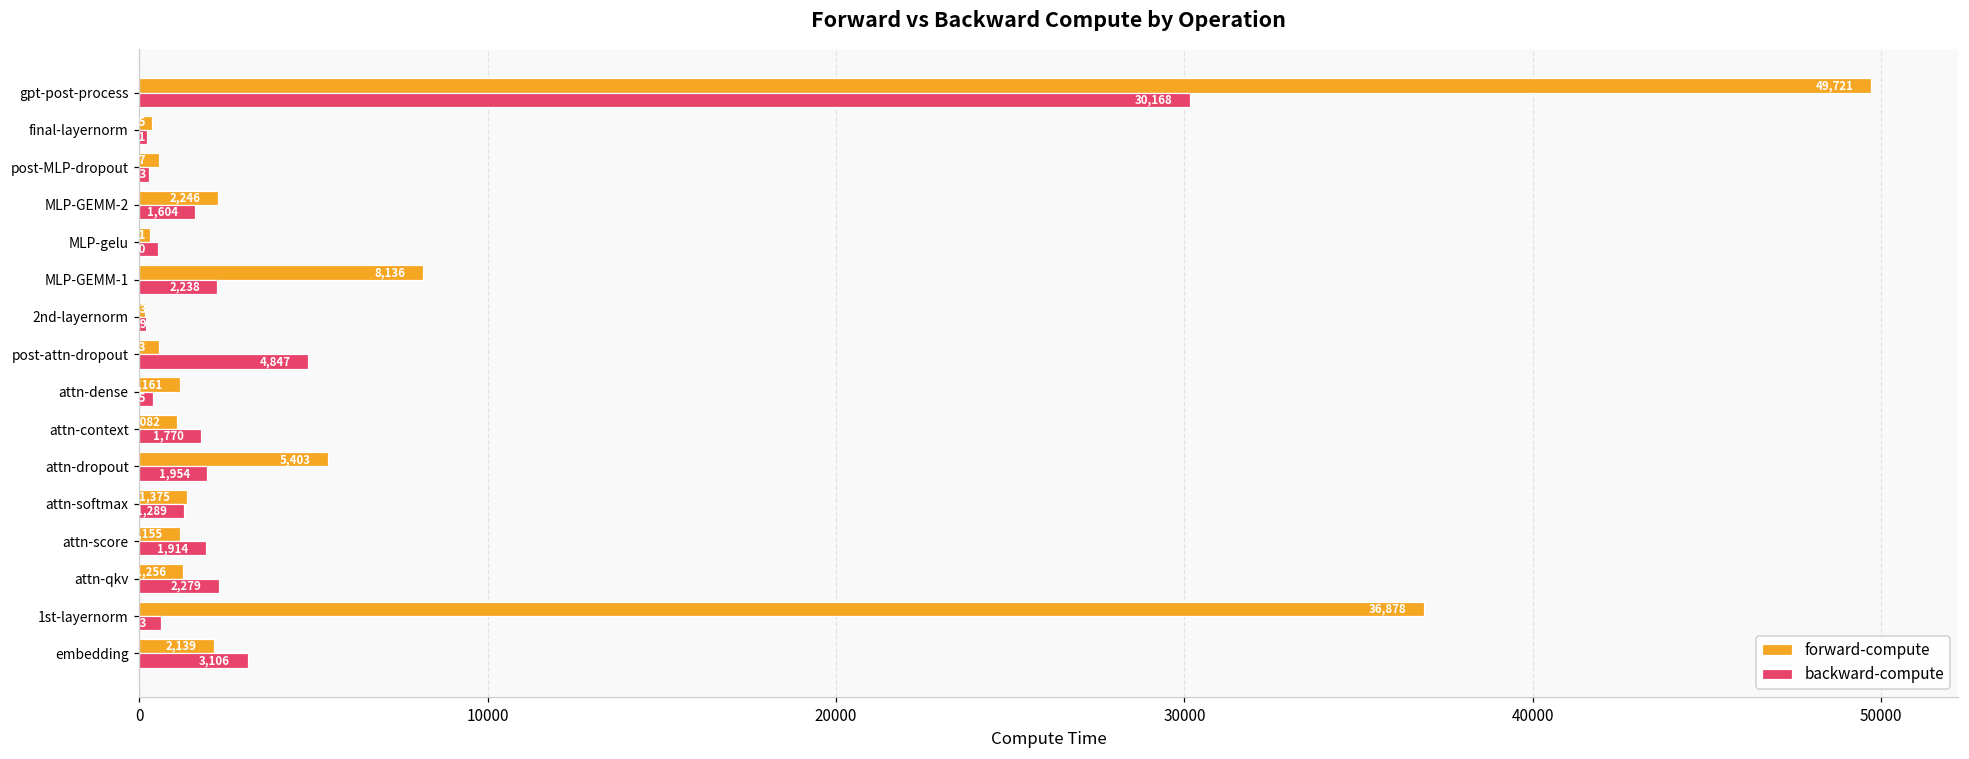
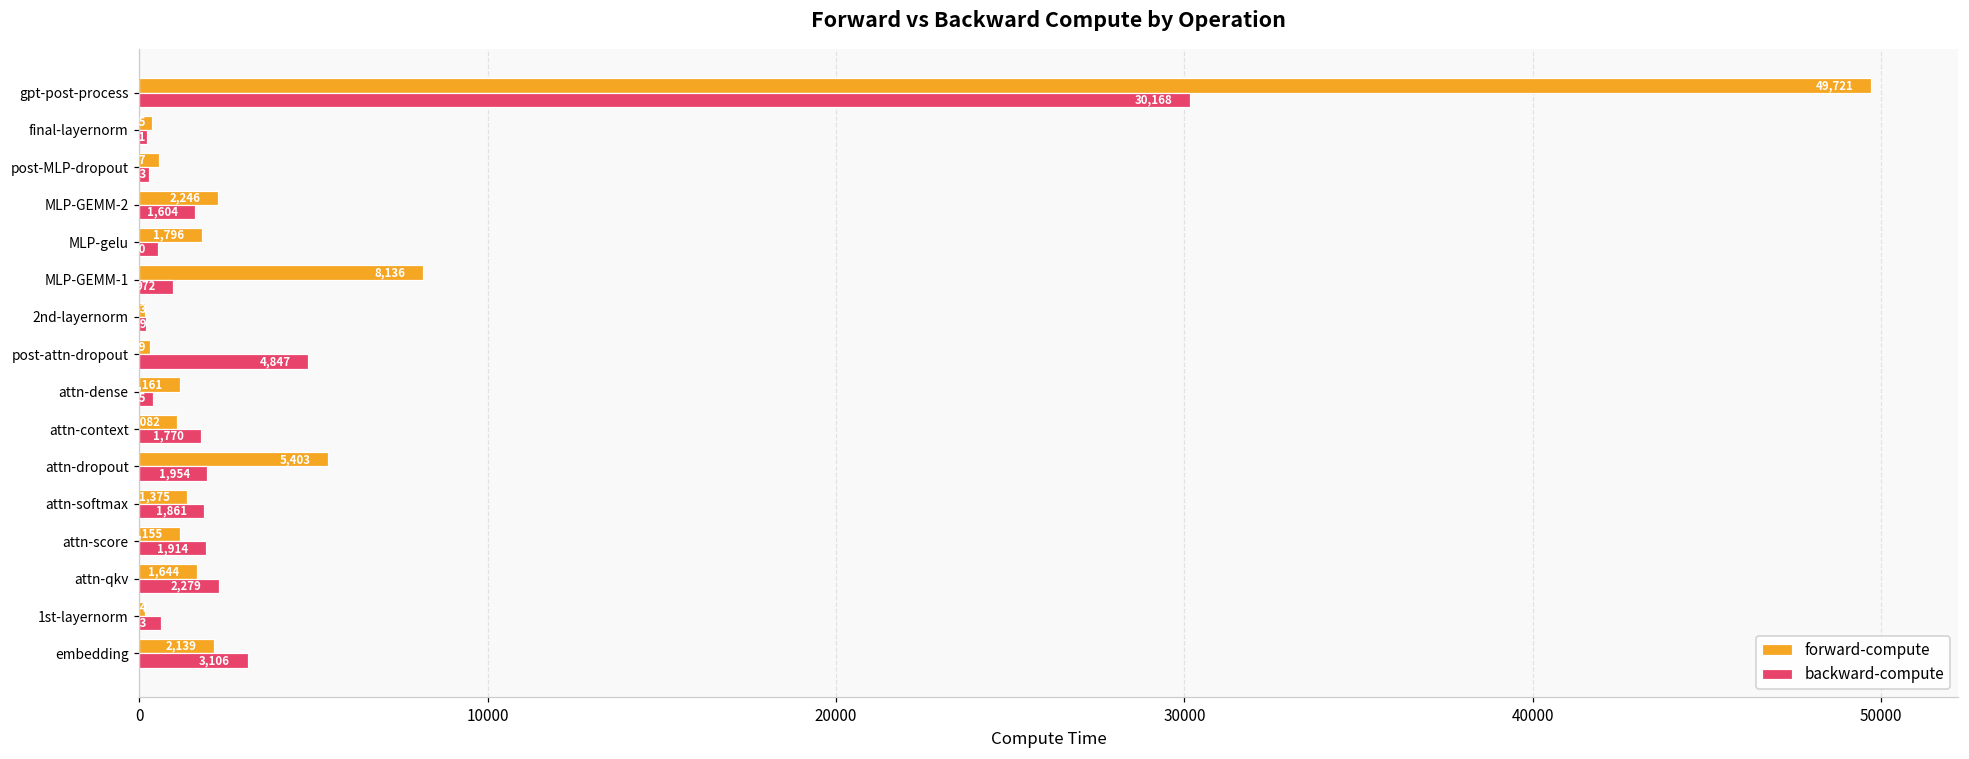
forward-compute, MLP-gelu: 300 -> 1800
backward-compute, MLP-GEMM-1: 2,238 -> 972
forward-compute, post-attn-dropout: 600 -> 300
backward-compute, attn-softmax: 1,289 -> 1,861
forward-compute, attn-qkv: 1,256 -> 1,644
forward-compute, 1st-layernorm: 36900 -> 200
